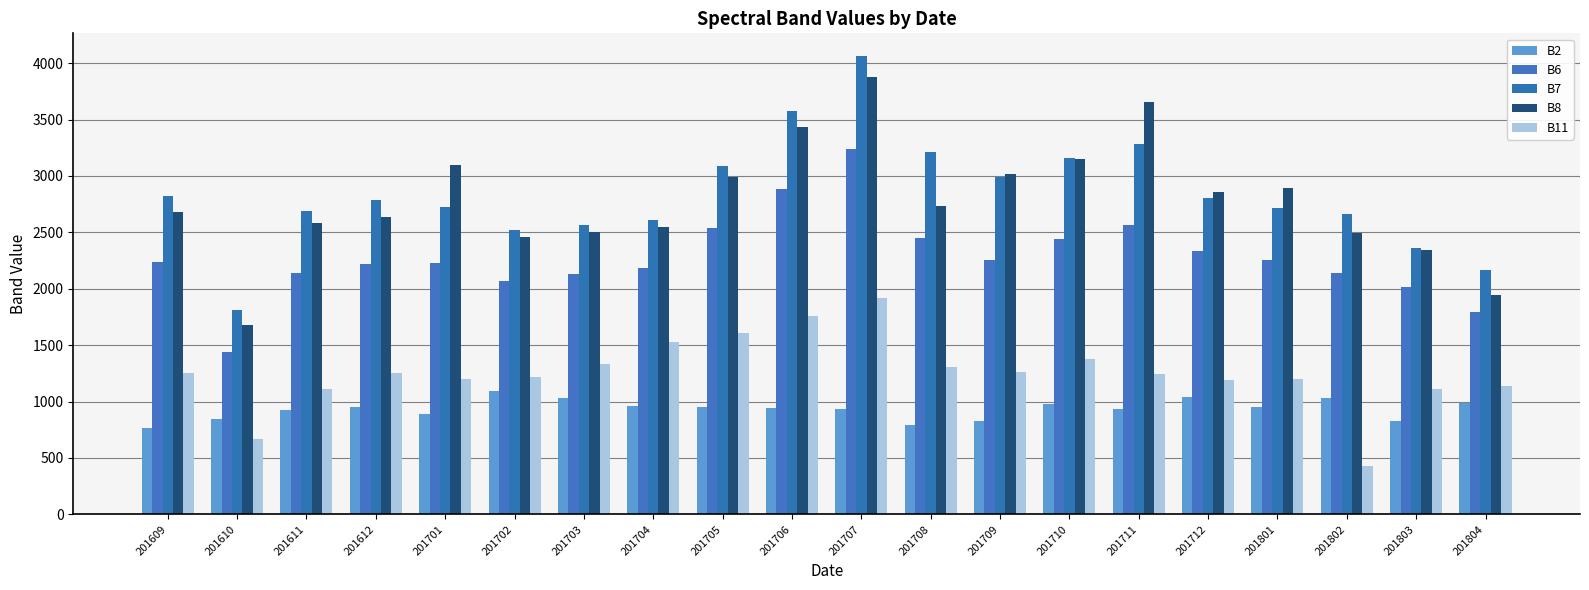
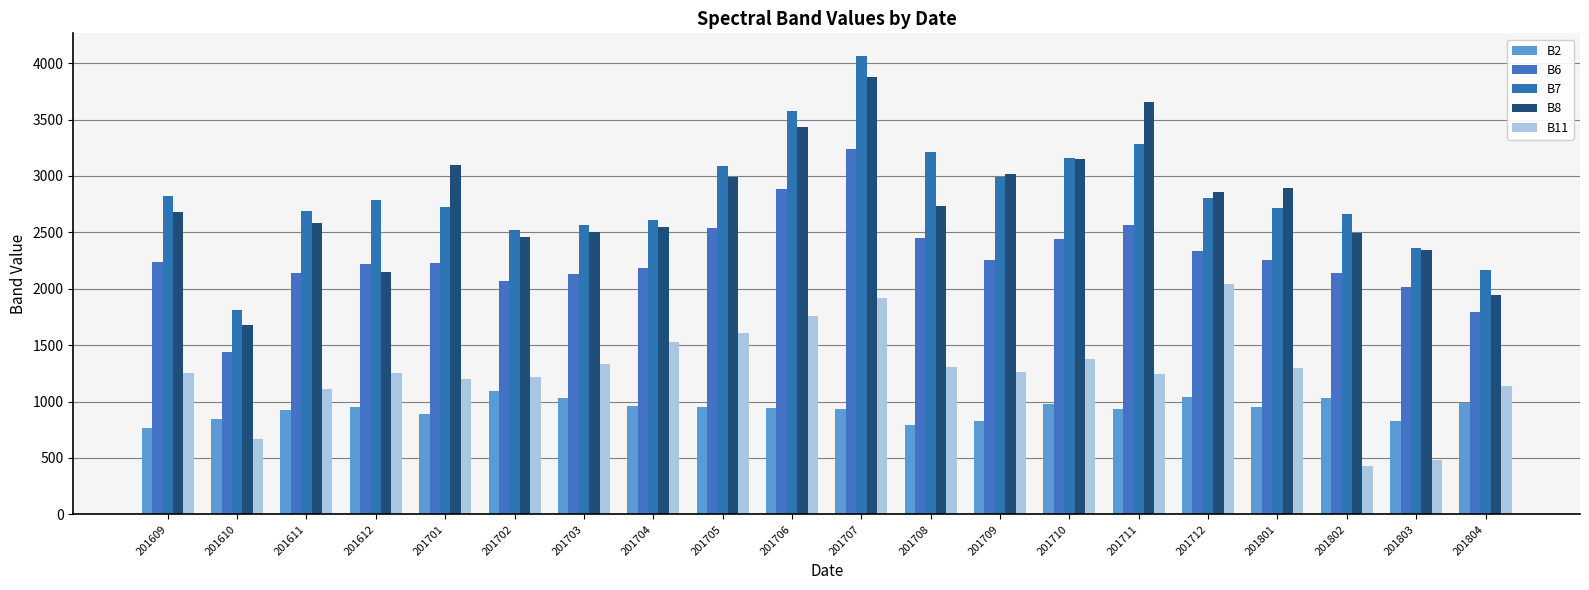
B8, 201612: 2640 -> 2150
B11, 201712: 1190 -> 2040
B11, 201801: 1200 -> 1300
B11, 201803: 1110 -> 490
